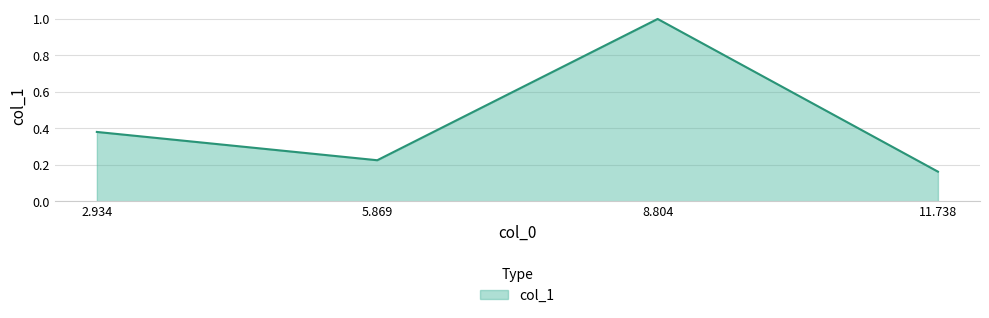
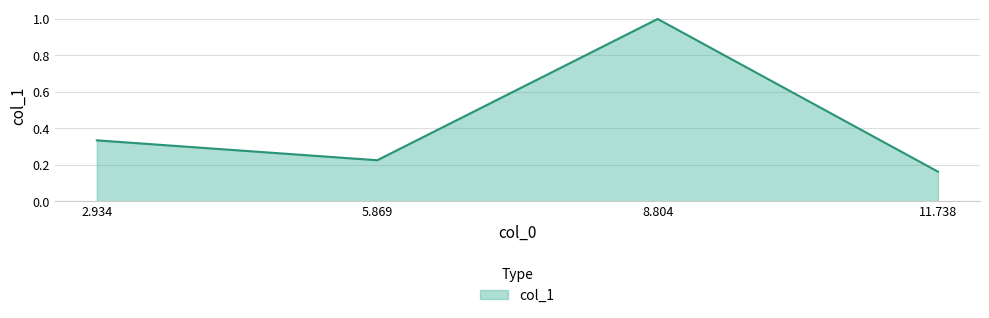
2.934: 0.38 -> 0.33
